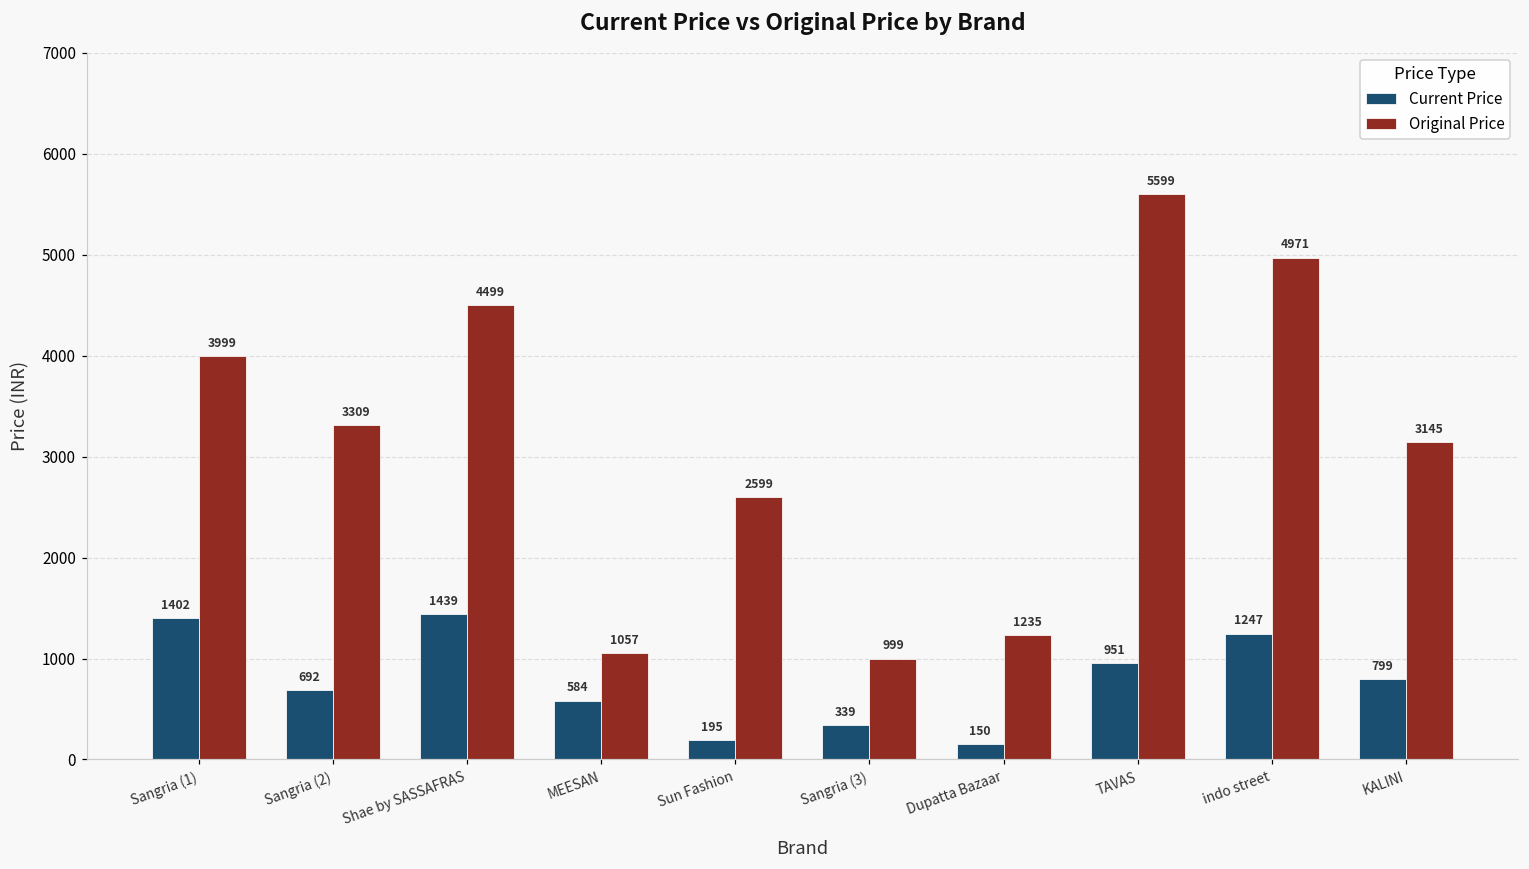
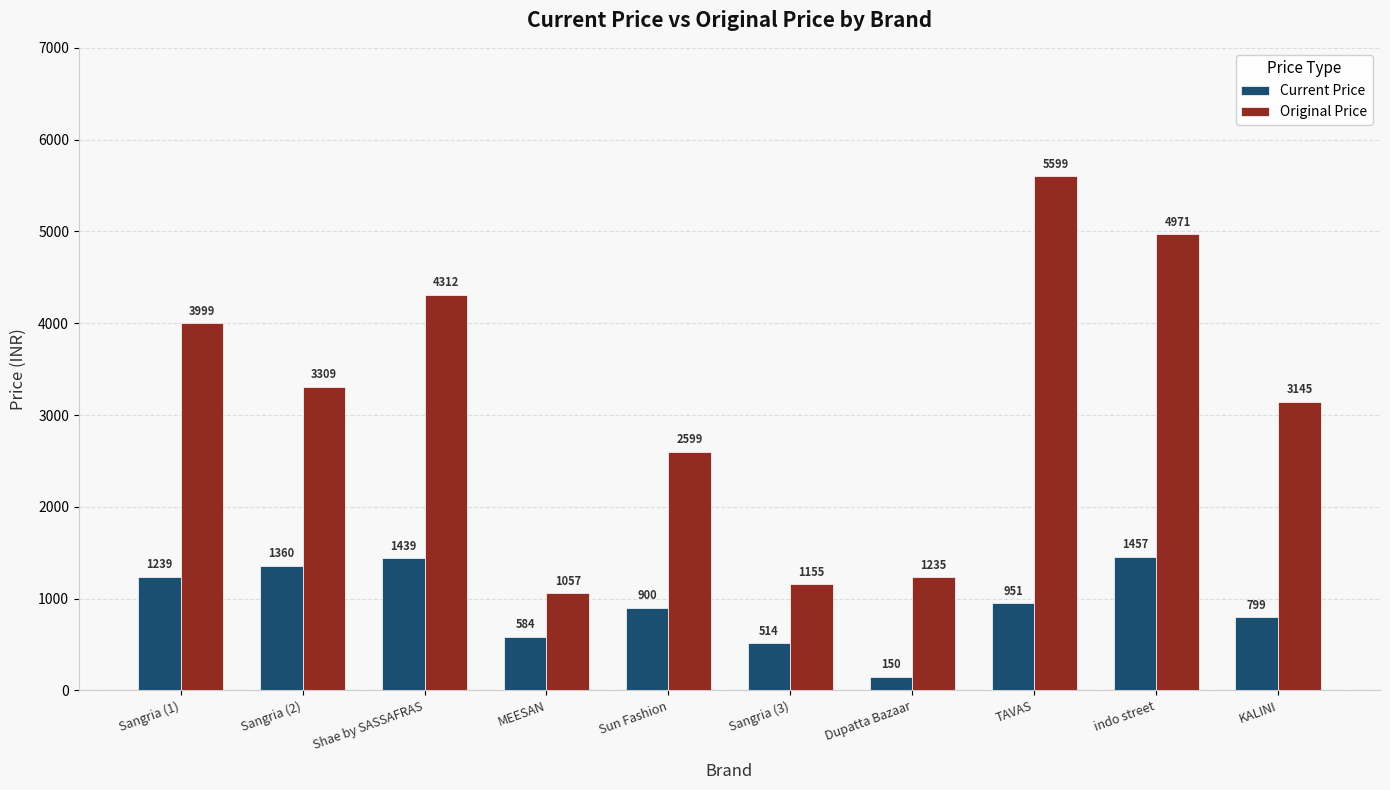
Current Price, Sangria (1): 1402 -> 1239
Current Price, Sangria (2): 692 -> 1360
Original Price, Shae by SASSAFRAS: 4499 -> 4312
Current Price, Sun Fashion: 195 -> 900
Current Price, Sangria (3): 339 -> 514
Original Price, Sangria (3): 999 -> 1155
Current Price, indo street: 1247 -> 1457
